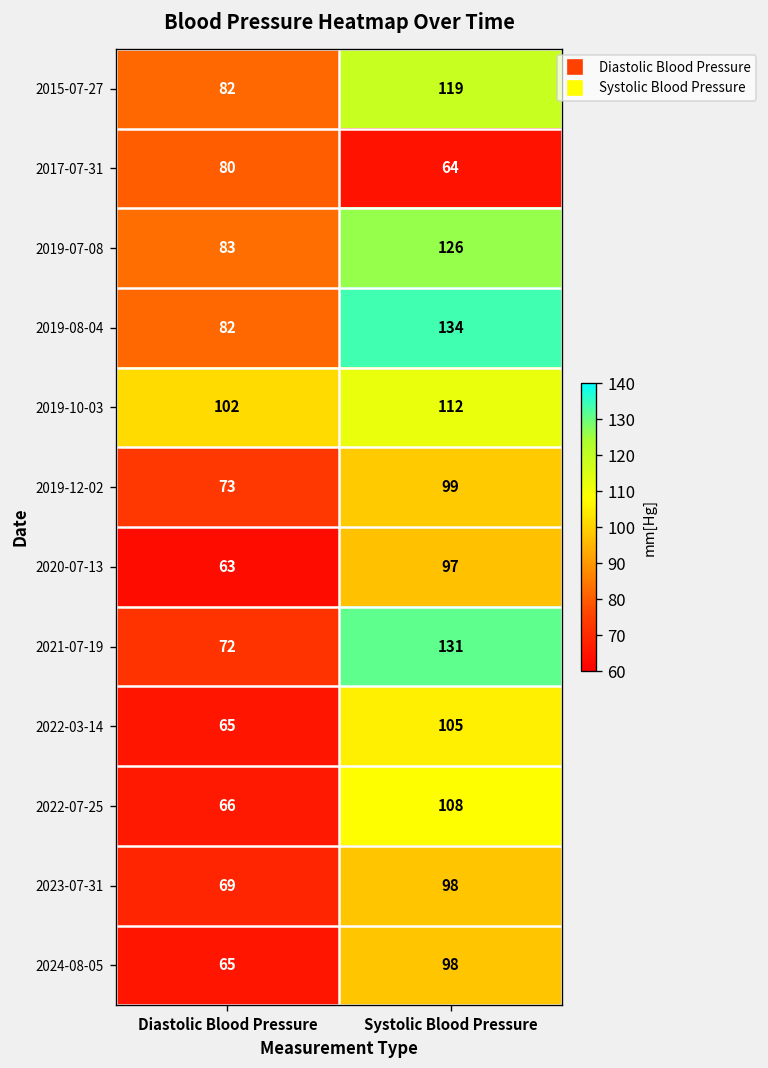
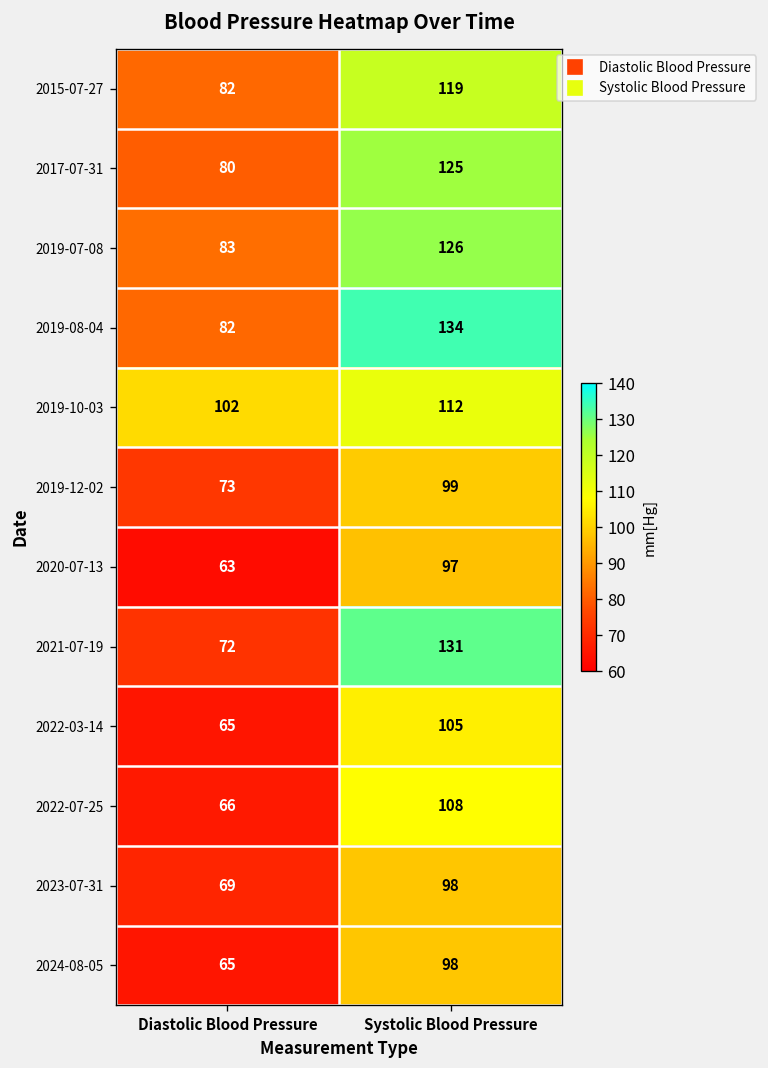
2017-07-31, Systolic Blood Pressure: 64 -> 125
